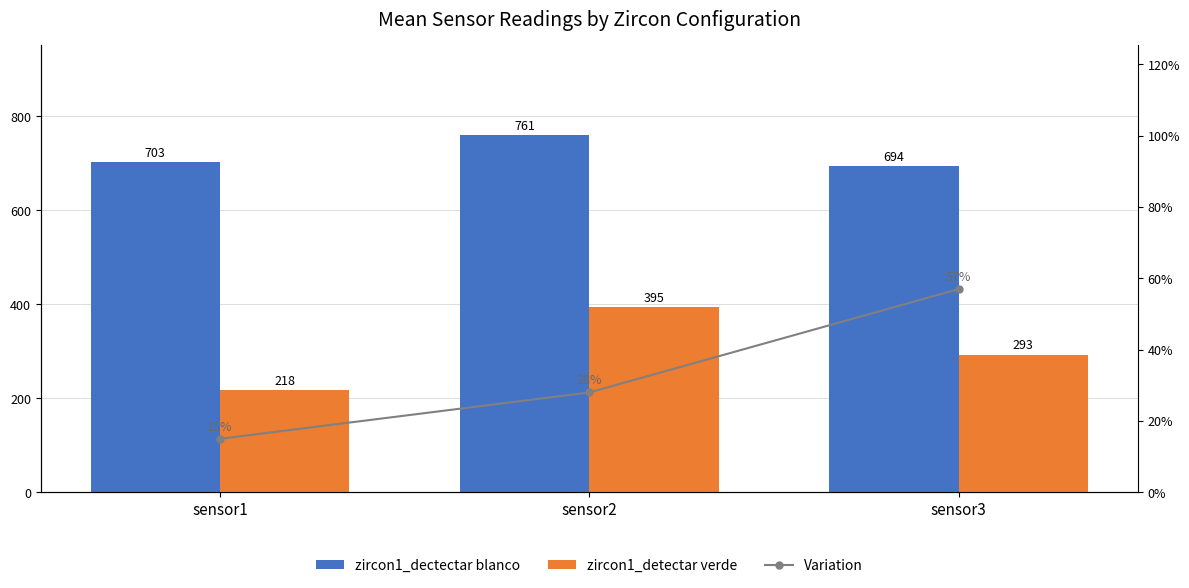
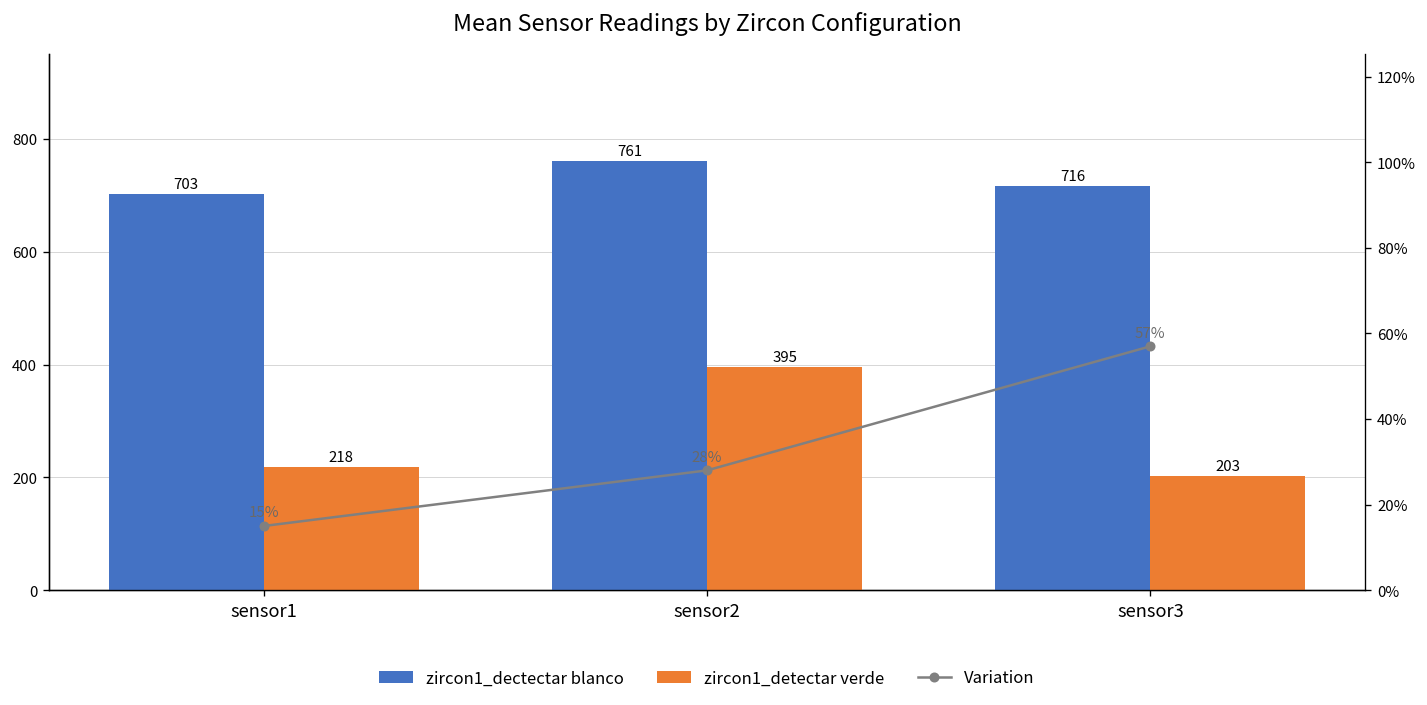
zircon1_dectectar blanco, sensor3: 694 -> 716
zircon1_detectar verde, sensor3: 293 -> 203
